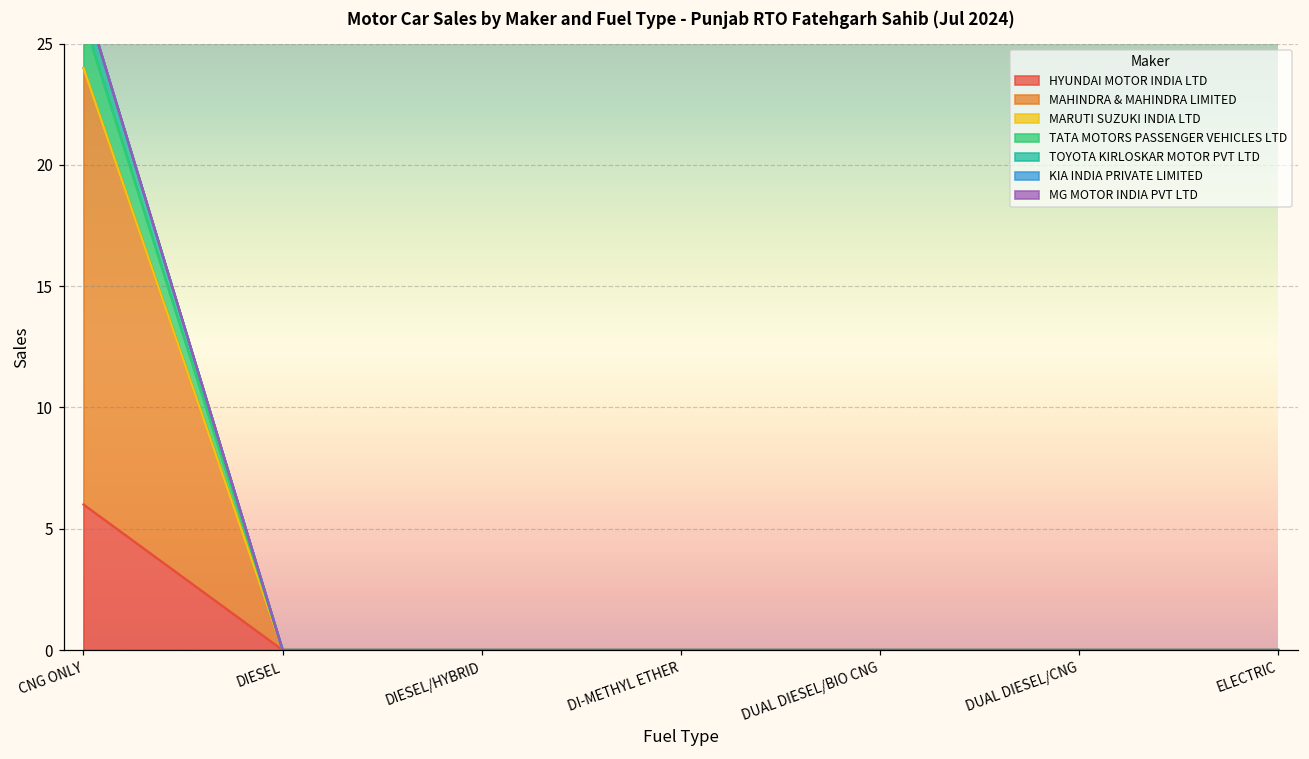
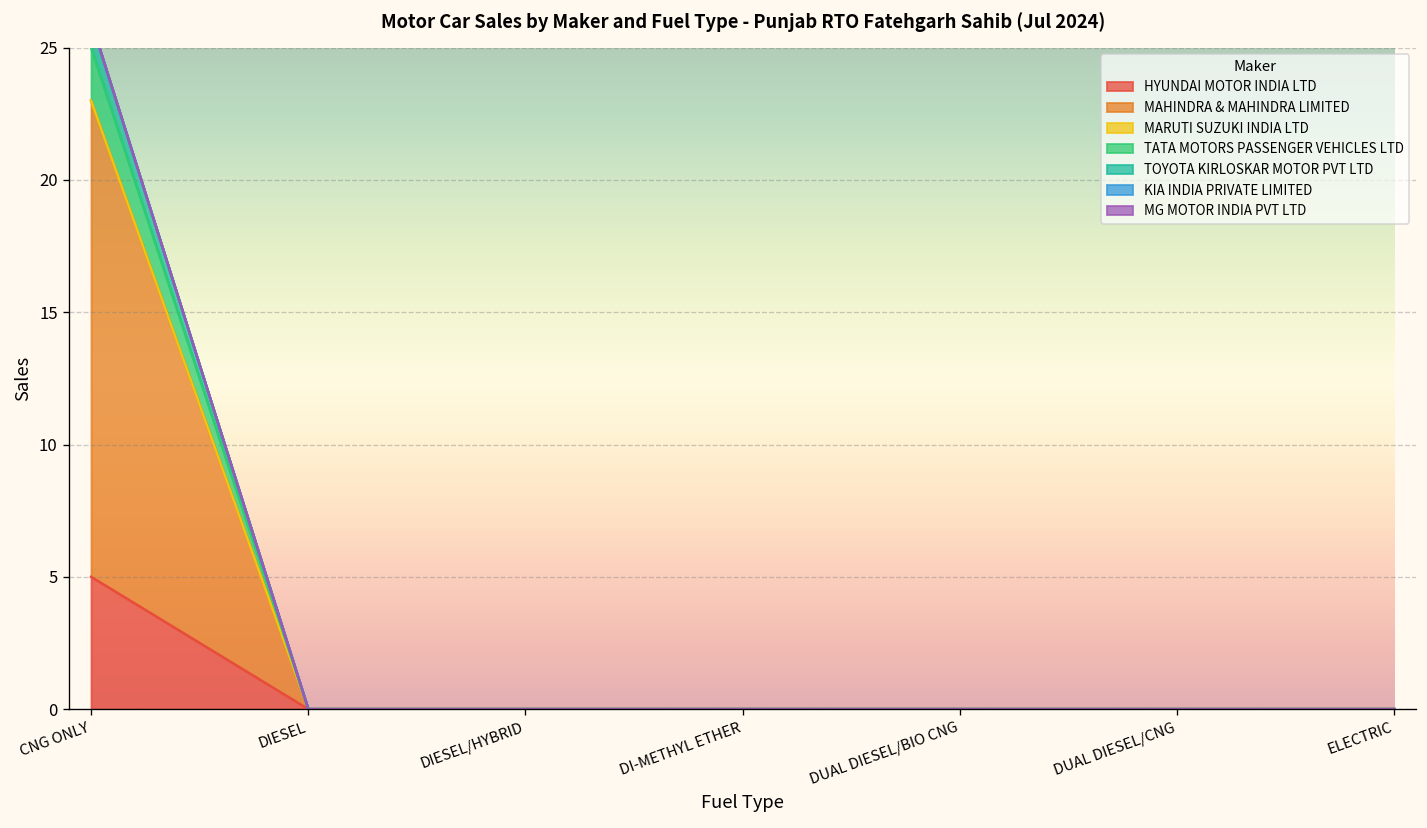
HYUNDAI MOTOR INDIA LTD, CNG ONLY: 6 -> 5
